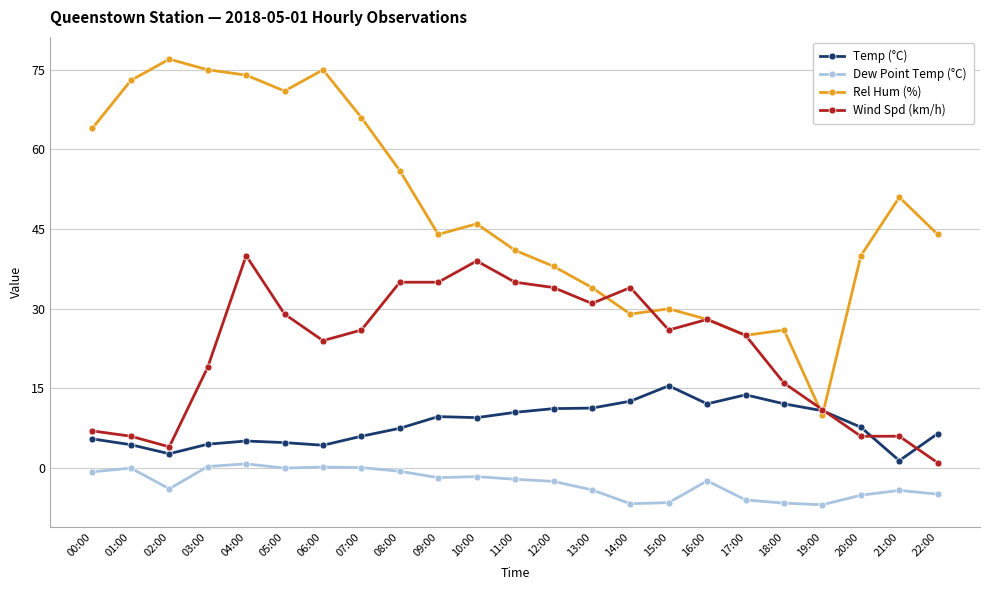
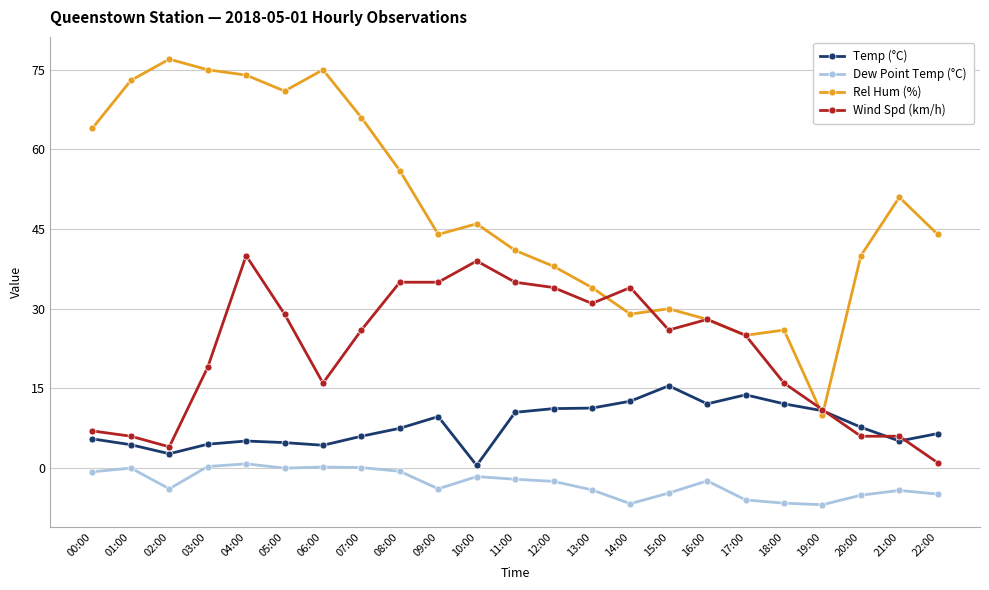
Wind Spd (km/h), 06:00: 24 -> 16
Dew Point Temp (°C), 09:00: -2 -> -4
Temp (°C), 10:00: 10 -> 1
Dew Point Temp (°C), 15:00: -7 -> -5
Temp (°C), 21:00: 1 -> 5
